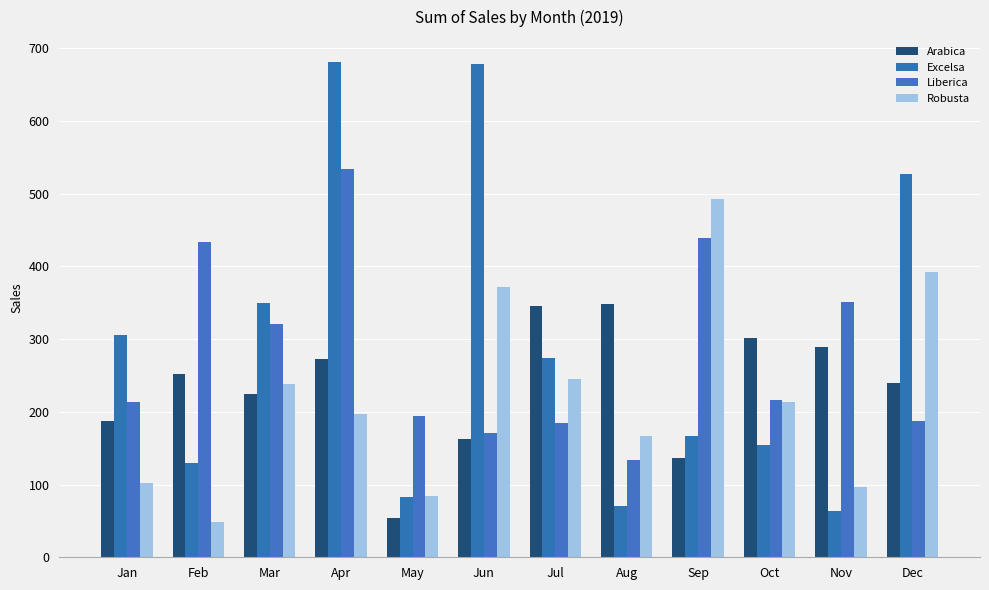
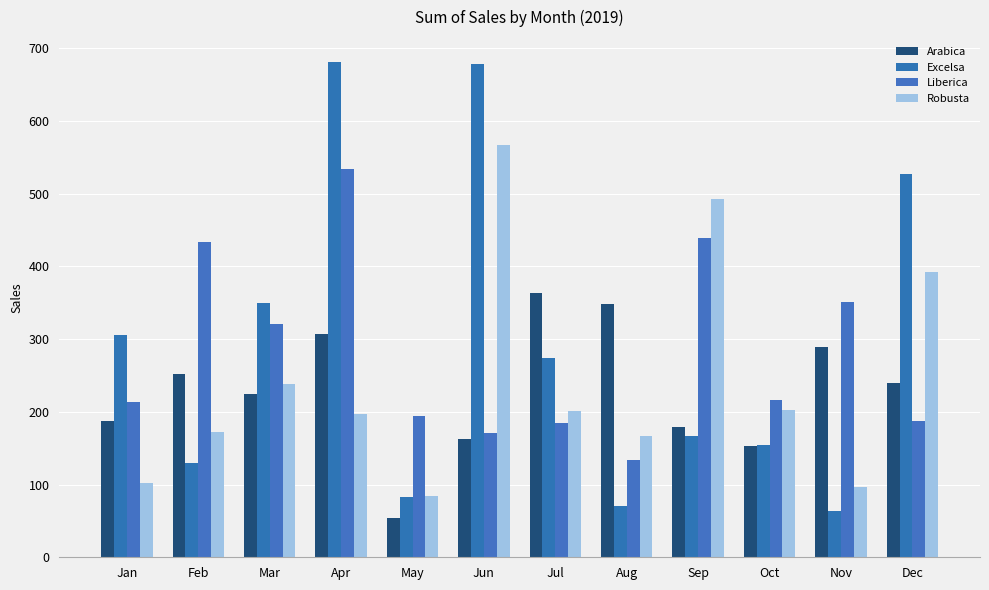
Robusta, Feb: 50 -> 170
Arabica, Apr: 270 -> 310
Robusta, Jun: 370 -> 570
Arabica, Jul: 350 -> 360
Robusta, Jul: 240 -> 200
Arabica, Sep: 140 -> 180
Arabica, Oct: 300 -> 150
Robusta, Oct: 210 -> 200
